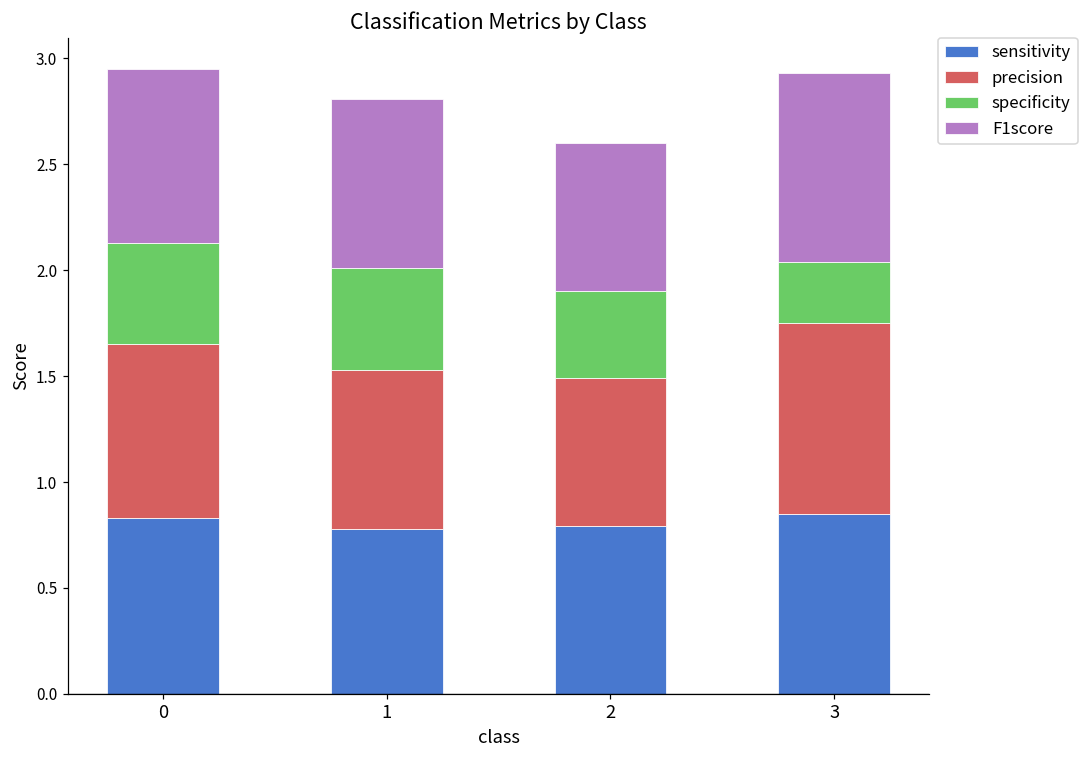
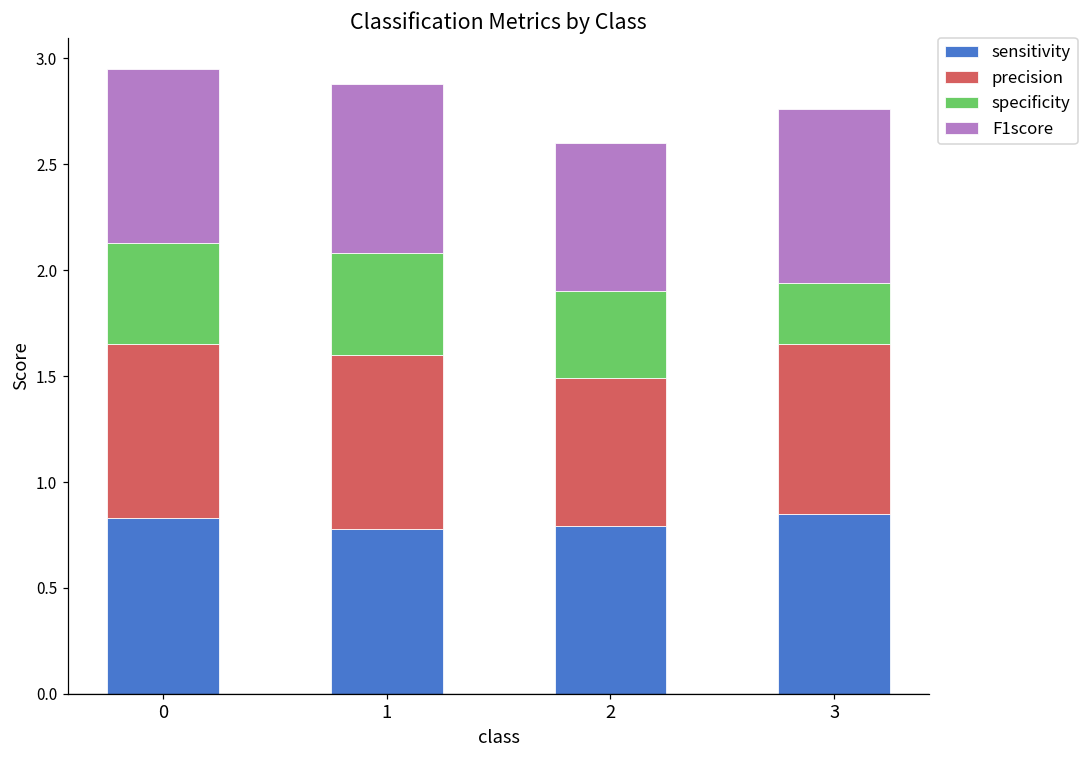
precision, 1: 0.75 -> 0.82
precision, 3: 0.9 -> 0.8
F1score, 3: 0.89 -> 0.82
